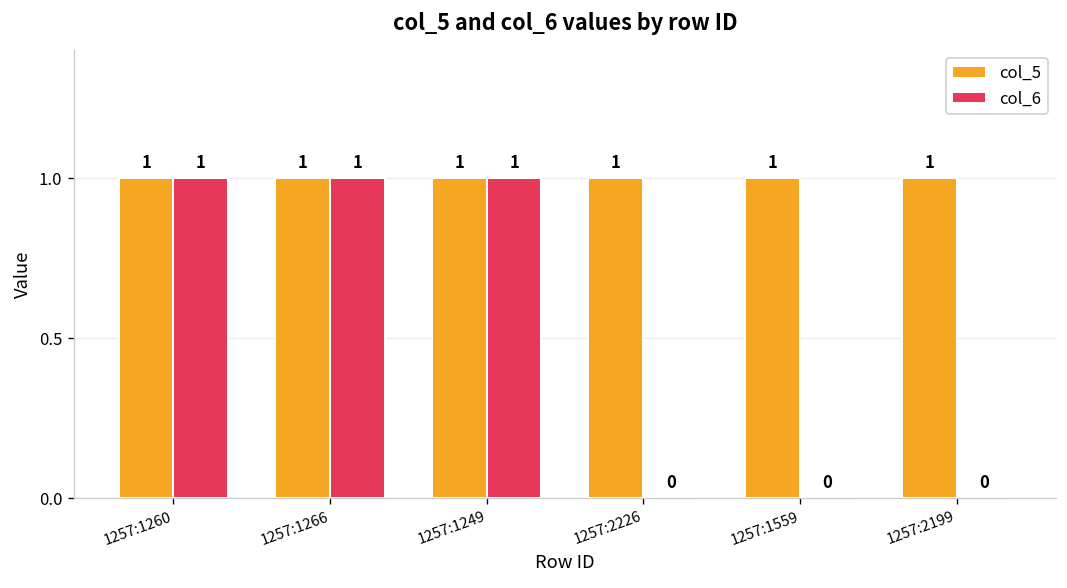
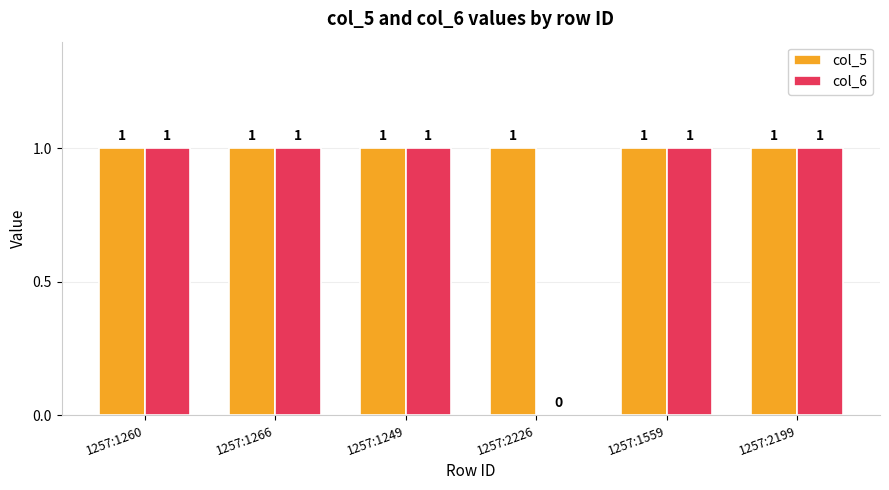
col_6, 1257:1559: 0 -> 1
col_6, 1257:2199: 0 -> 1
